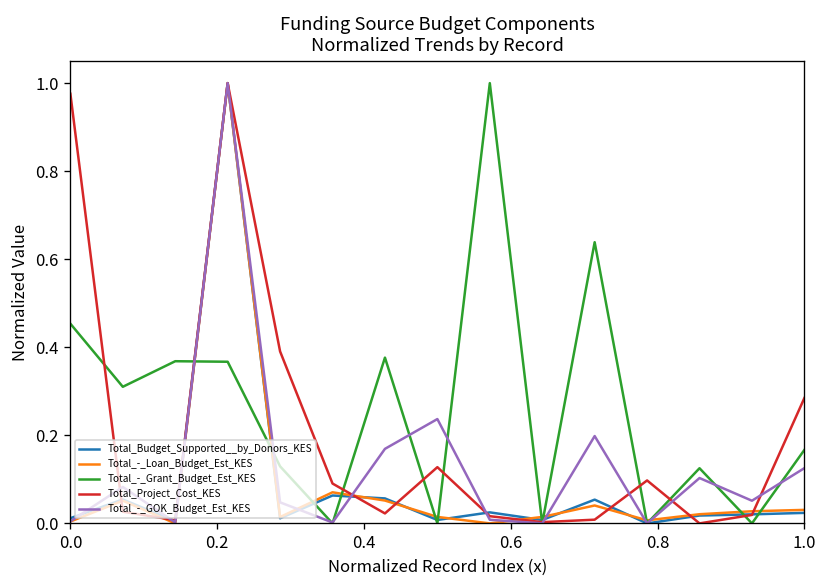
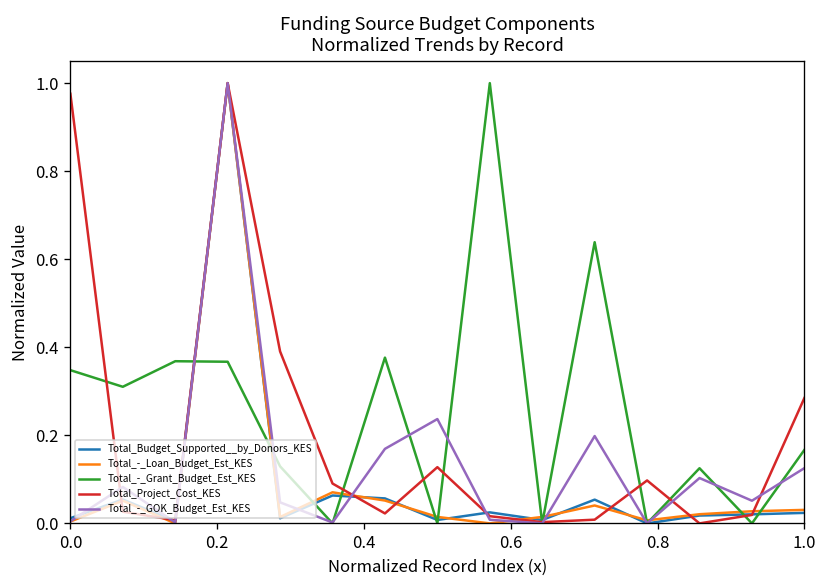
Total_-_Grant_Budget_Est_KES, 0.0: 0.45 -> 0.35
